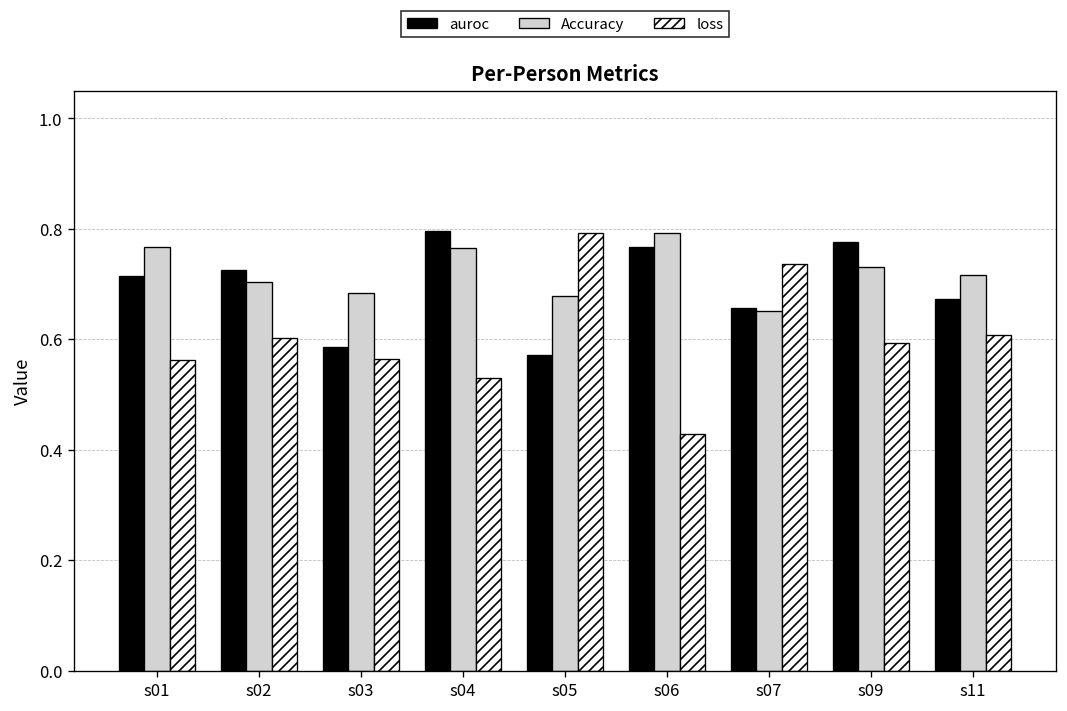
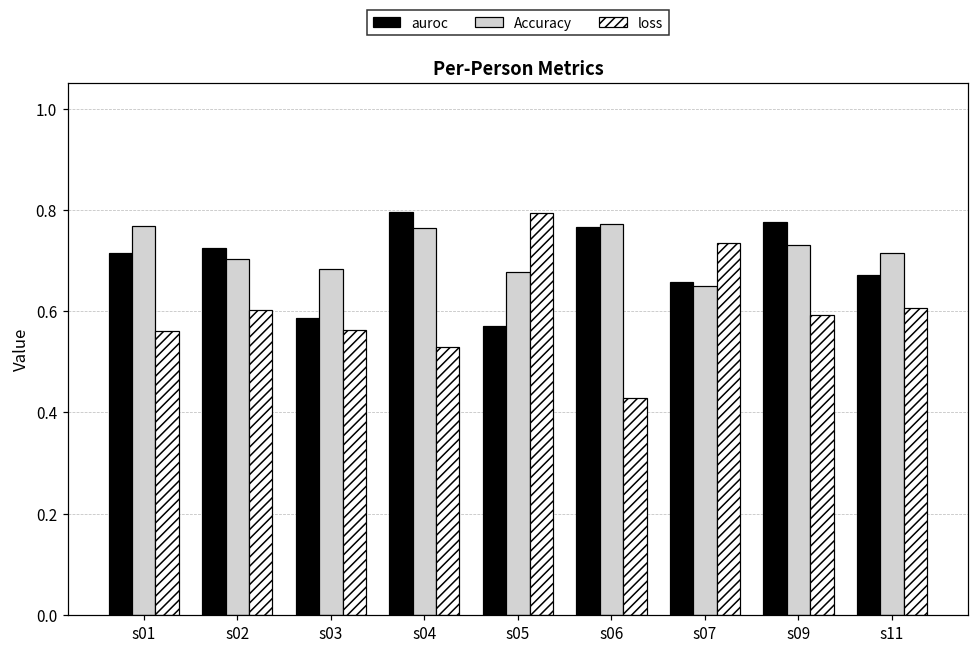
Accuracy, s06: 0.79 -> 0.77
